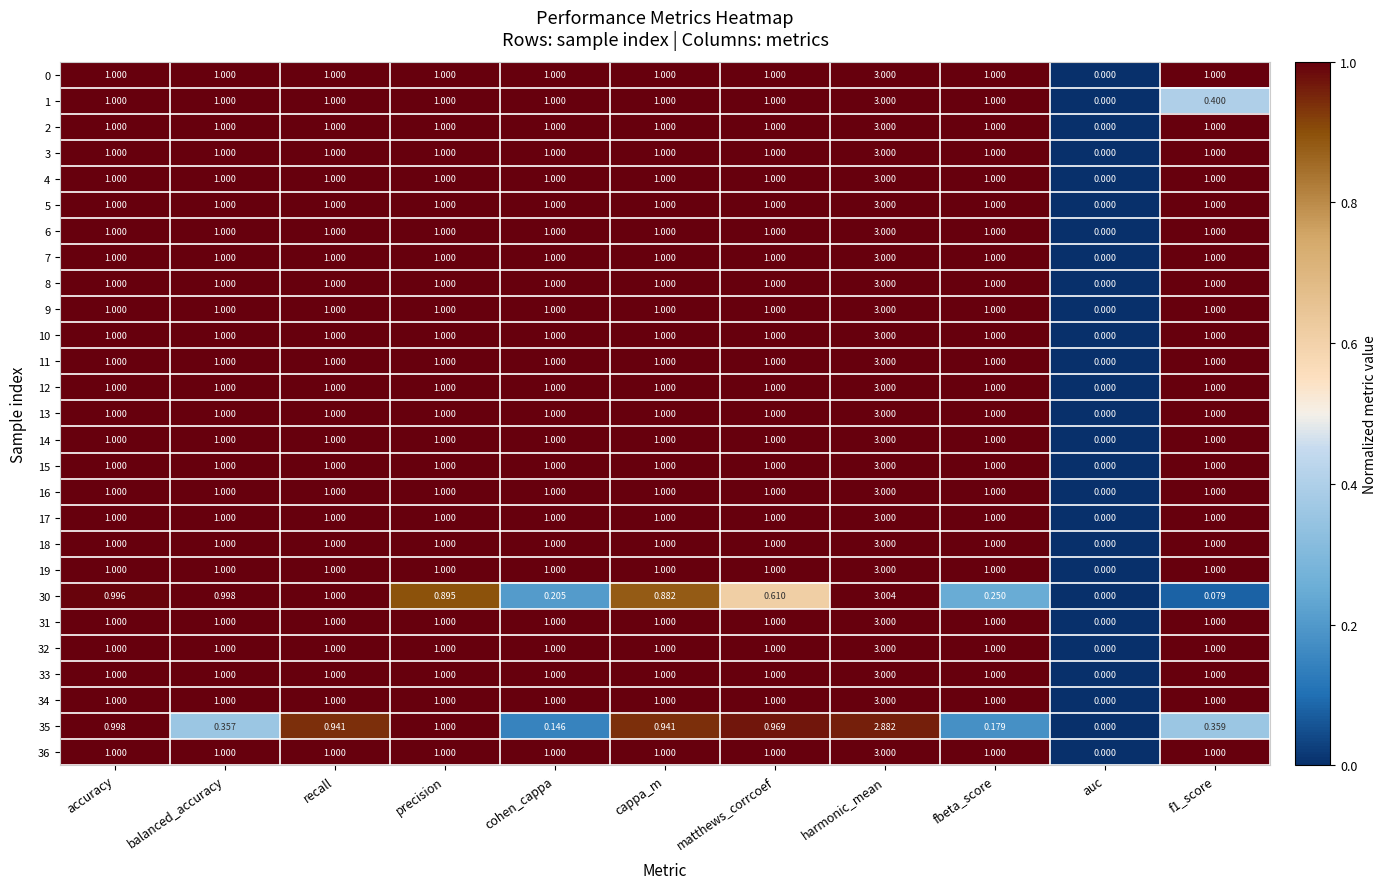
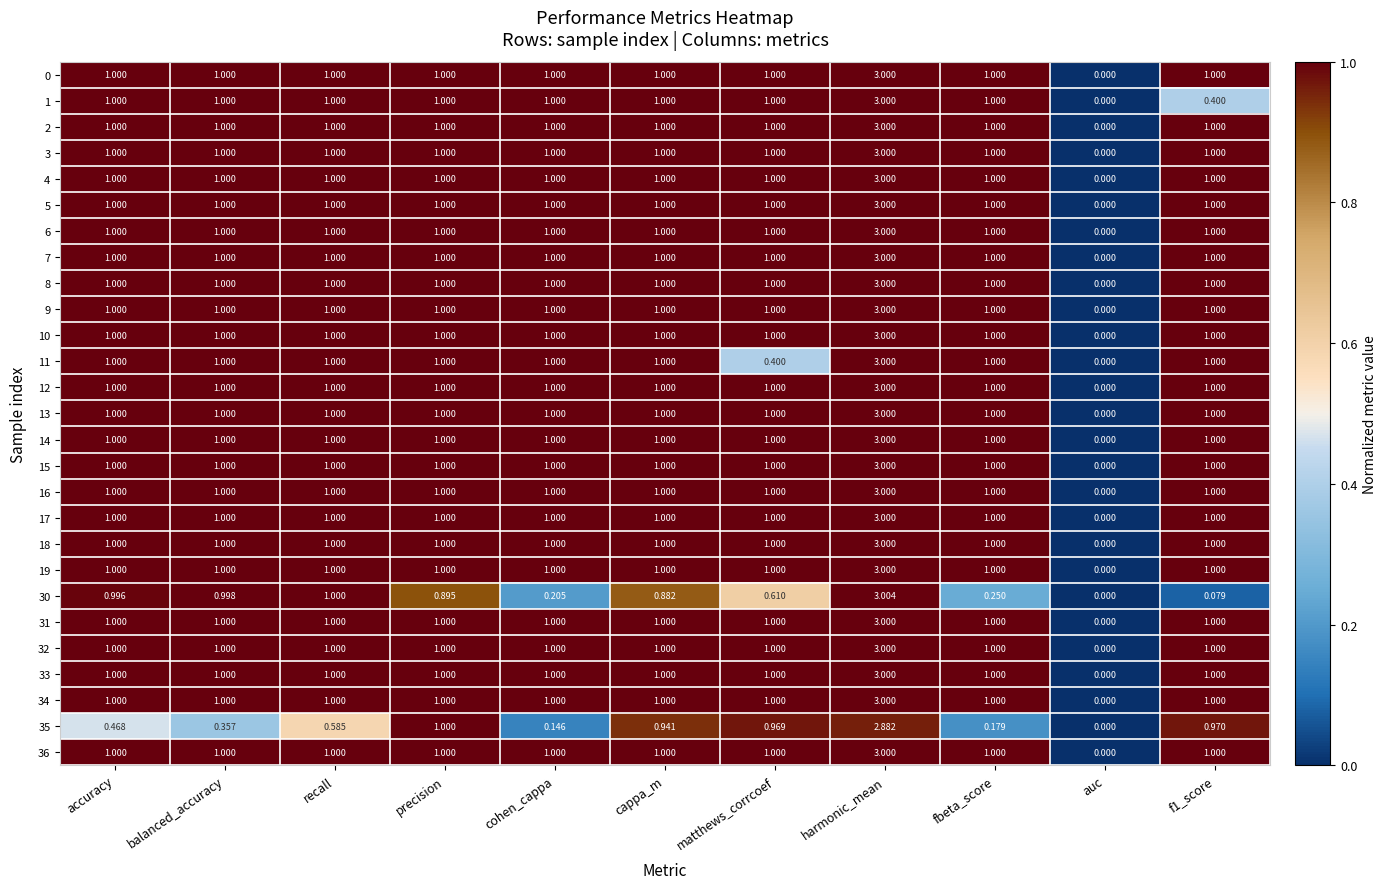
11, matthews_corrcoef: 1.000 -> 0.400
35, accuracy: 0.998 -> 0.468
35, recall: 0.941 -> 0.585
35, f1_score: 0.359 -> 0.970
